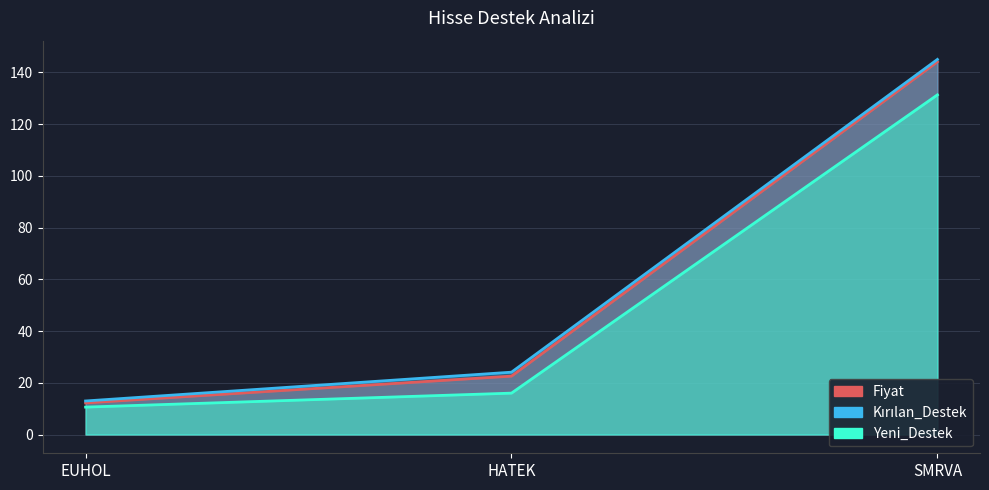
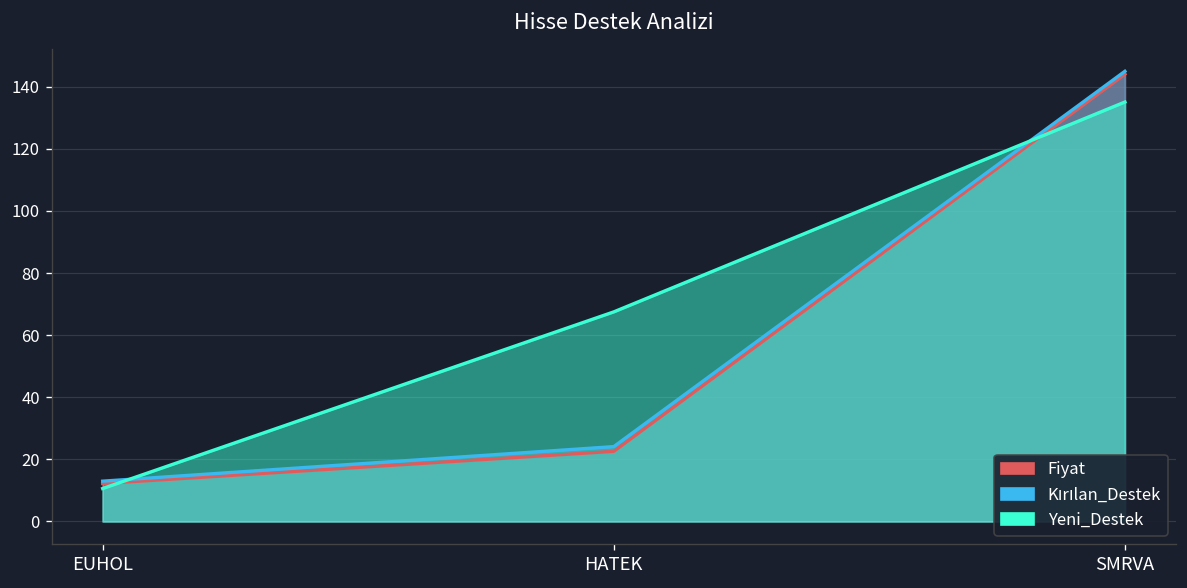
Yeni_Destek, HATEK: 16 -> 68
Yeni_Destek, SMRVA: 131 -> 135
